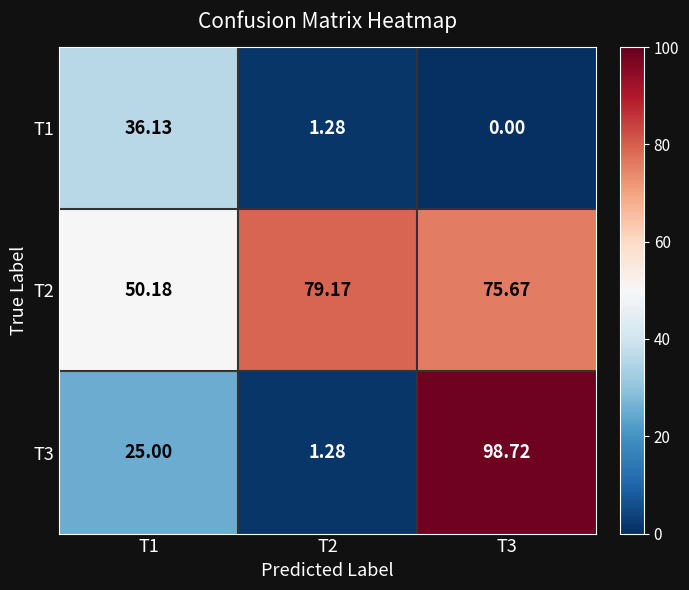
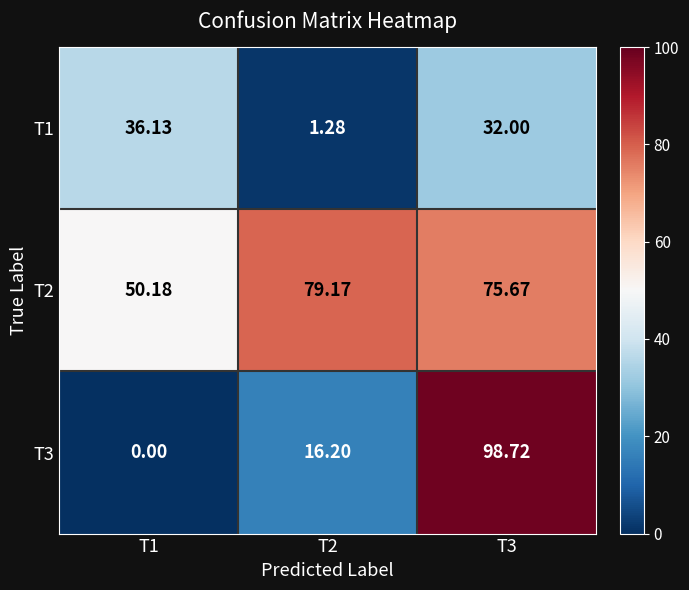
T1, T3: 0.00 -> 32.00
T3, T1: 25.00 -> 0.00
T3, T2: 1.28 -> 16.20
